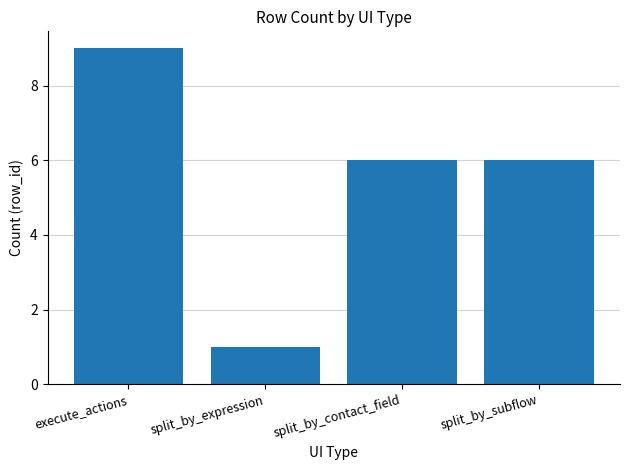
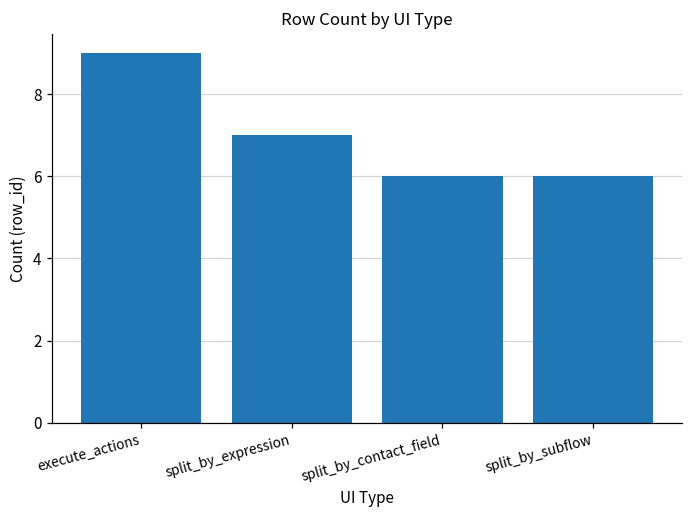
split_by_expression: 1 -> 7
